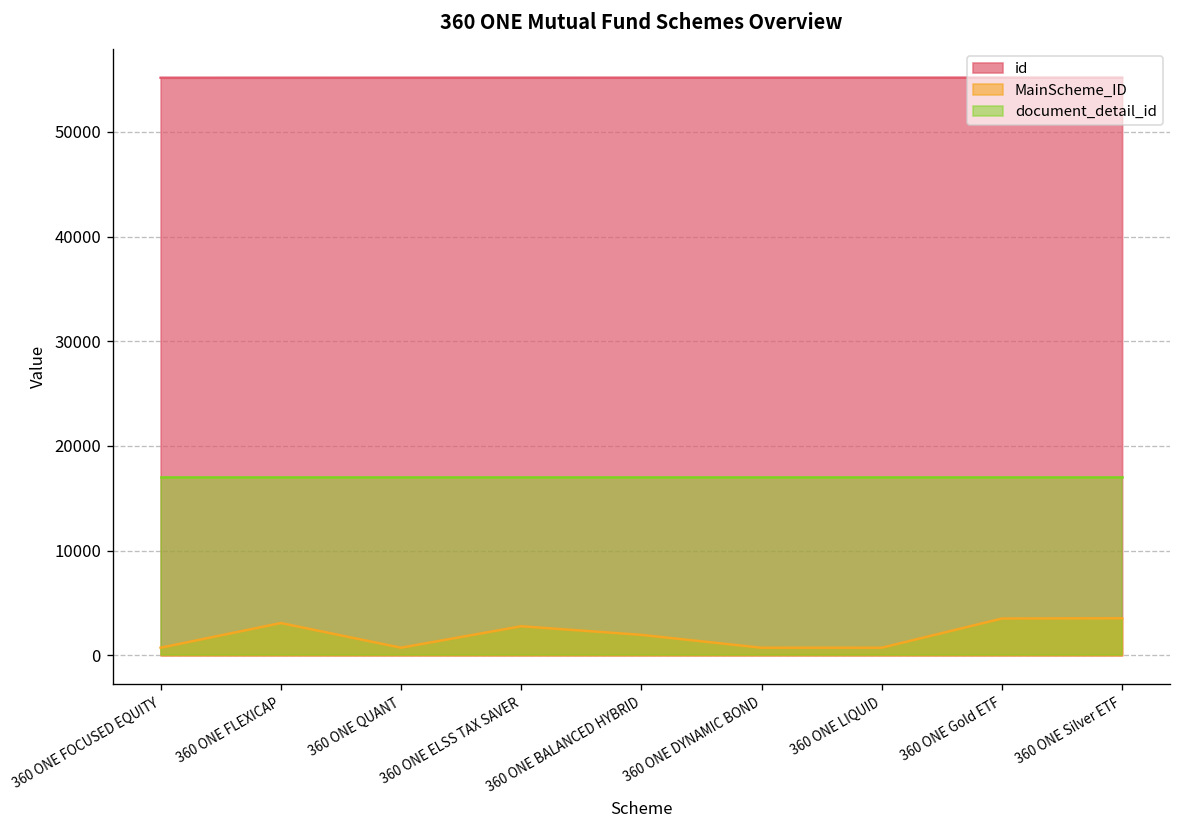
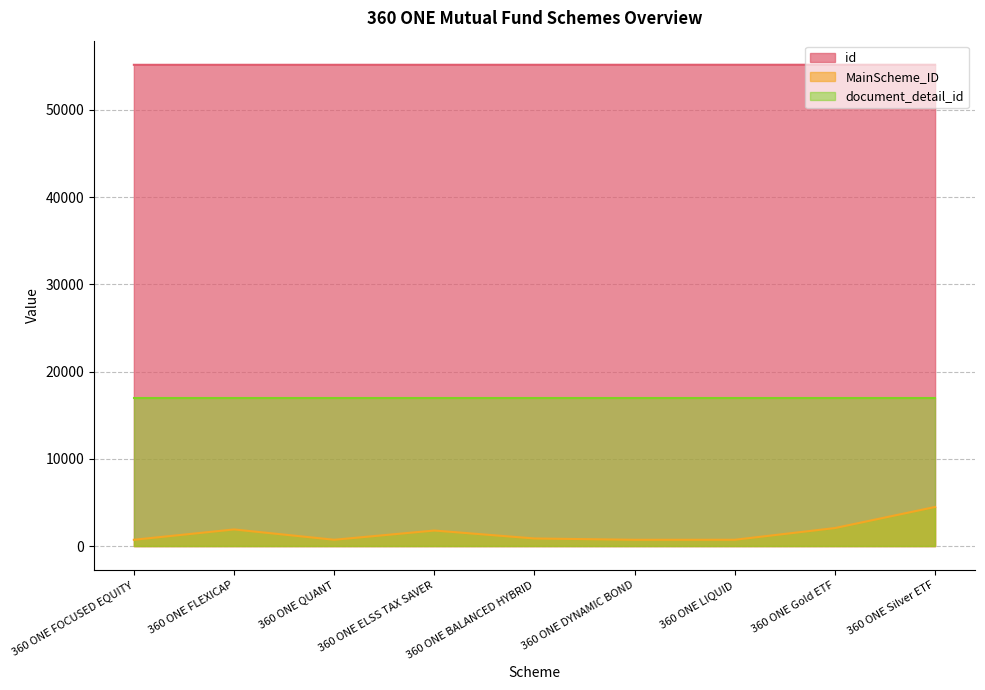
MainScheme_ID, 360 ONE FLEXICAP: 3000 -> 2000
MainScheme_ID, 360 ONE ELSS TAX SAVER: 3000 -> 2000
MainScheme_ID, 360 ONE BALANCED HYBRID: 2000 -> 1000
MainScheme_ID, 360 ONE Gold ETF: 4000 -> 2000
MainScheme_ID, 360 ONE Silver ETF: 3500 -> 4500
